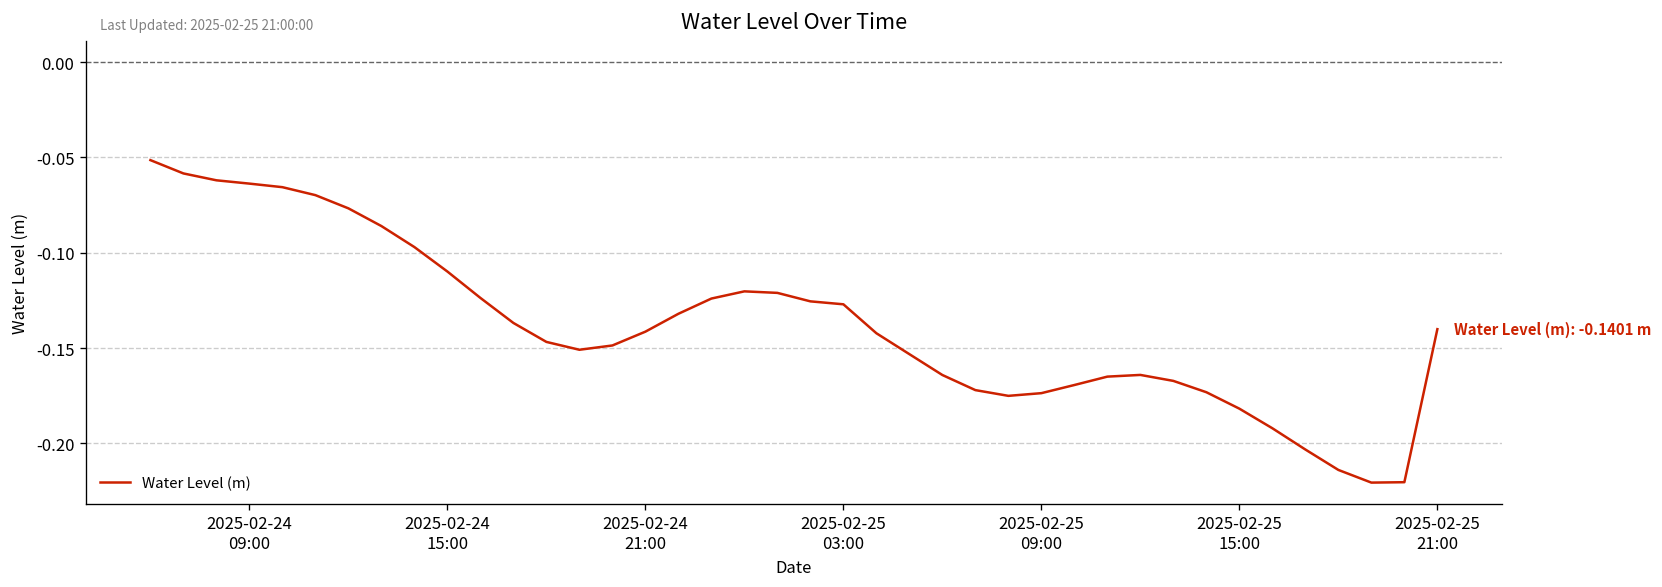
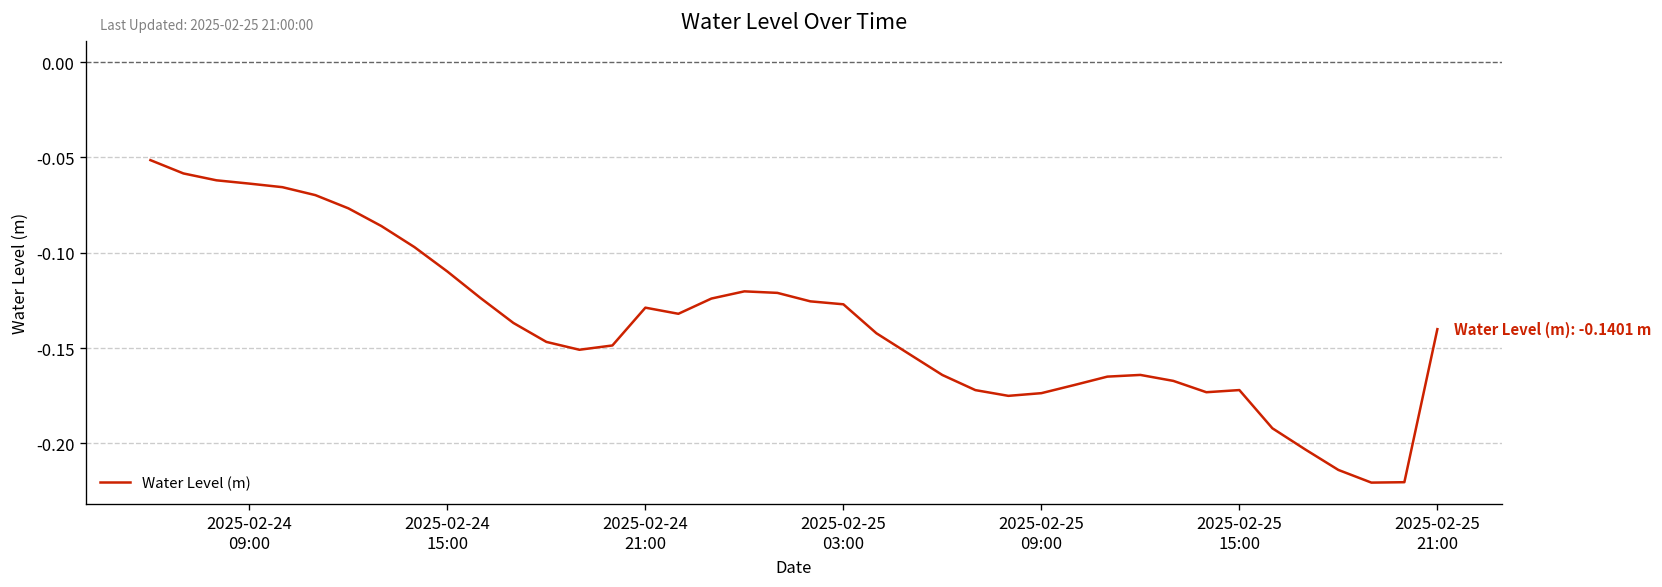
2025-02-24 21:00: -0.141 -> -0.129
2025-02-25 15:00: -0.182 -> -0.172
